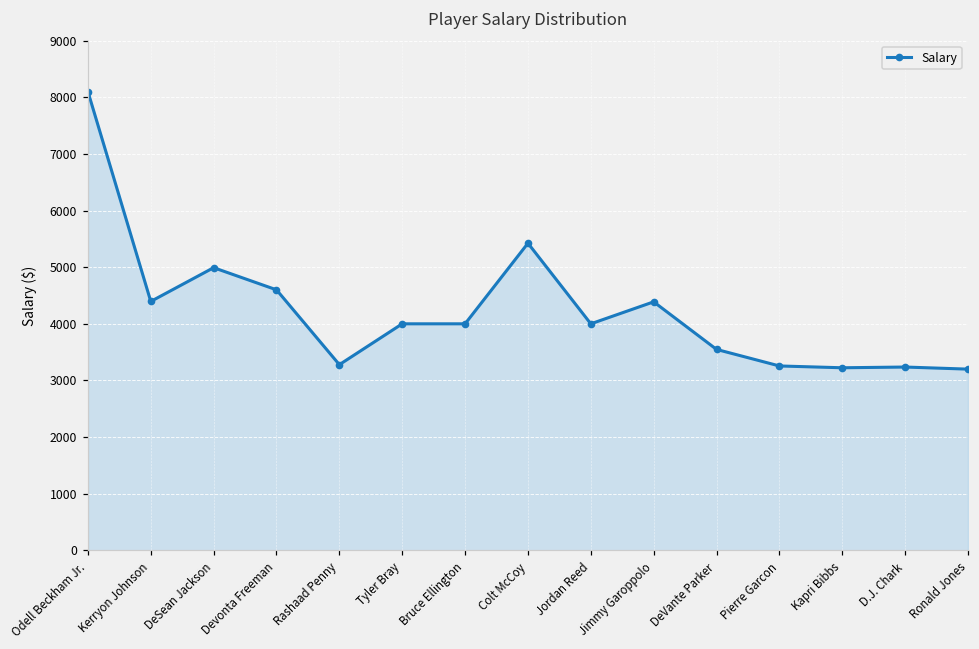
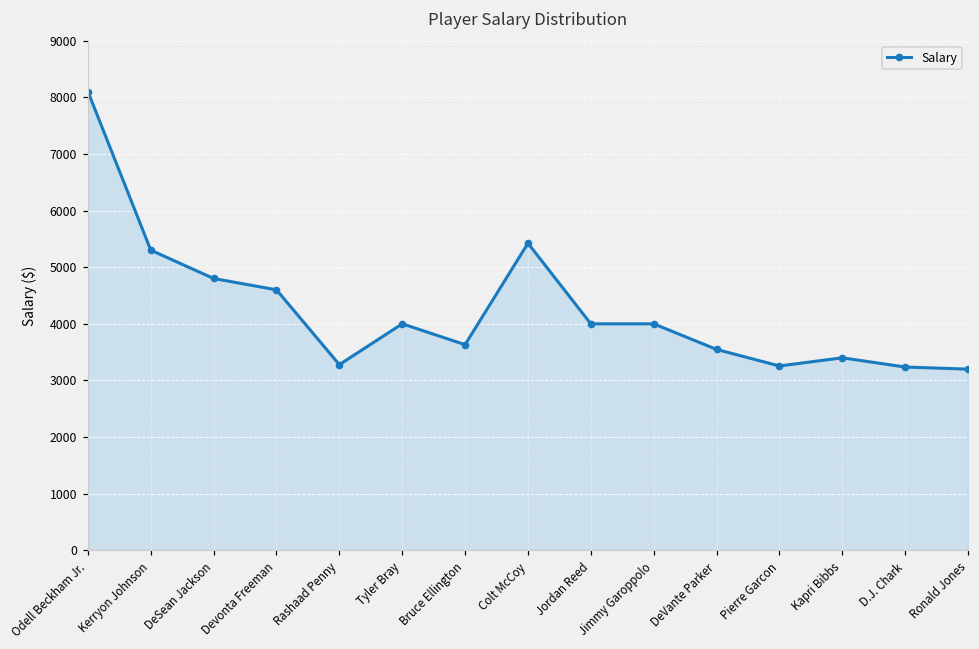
Kerryon Johnson: 4400 -> 5300
DeSean Jackson: 5000 -> 4800
Bruce Ellington: 4000 -> 3600
Jimmy Garoppolo: 4400 -> 4000
Kapri Bibbs: 3200 -> 3400
